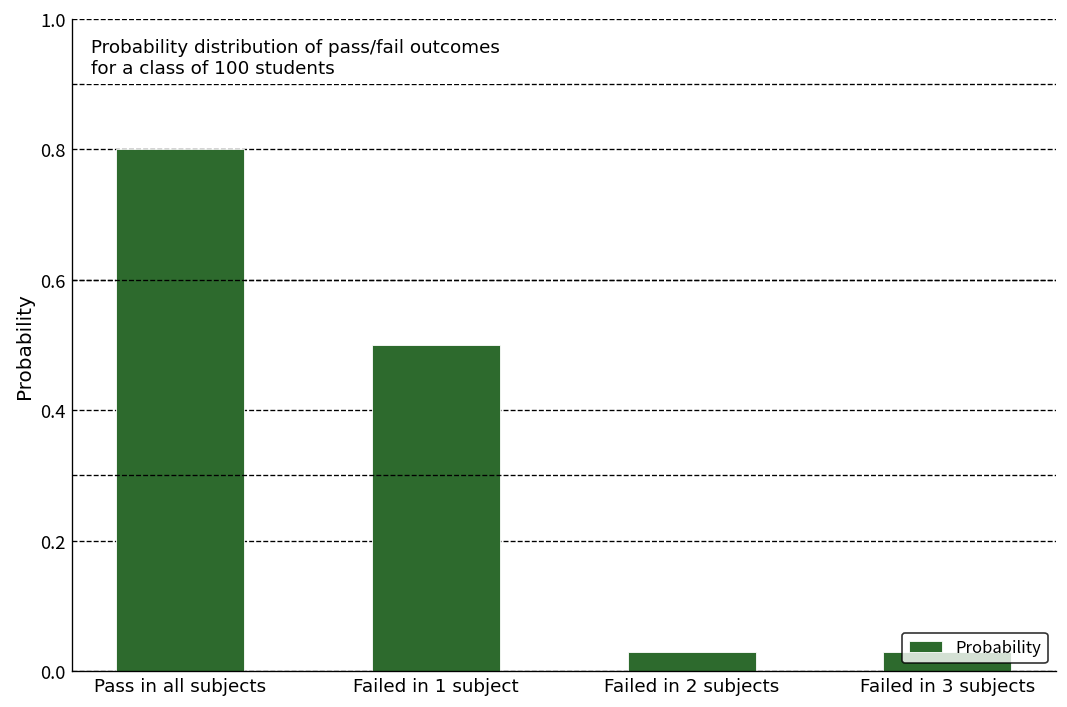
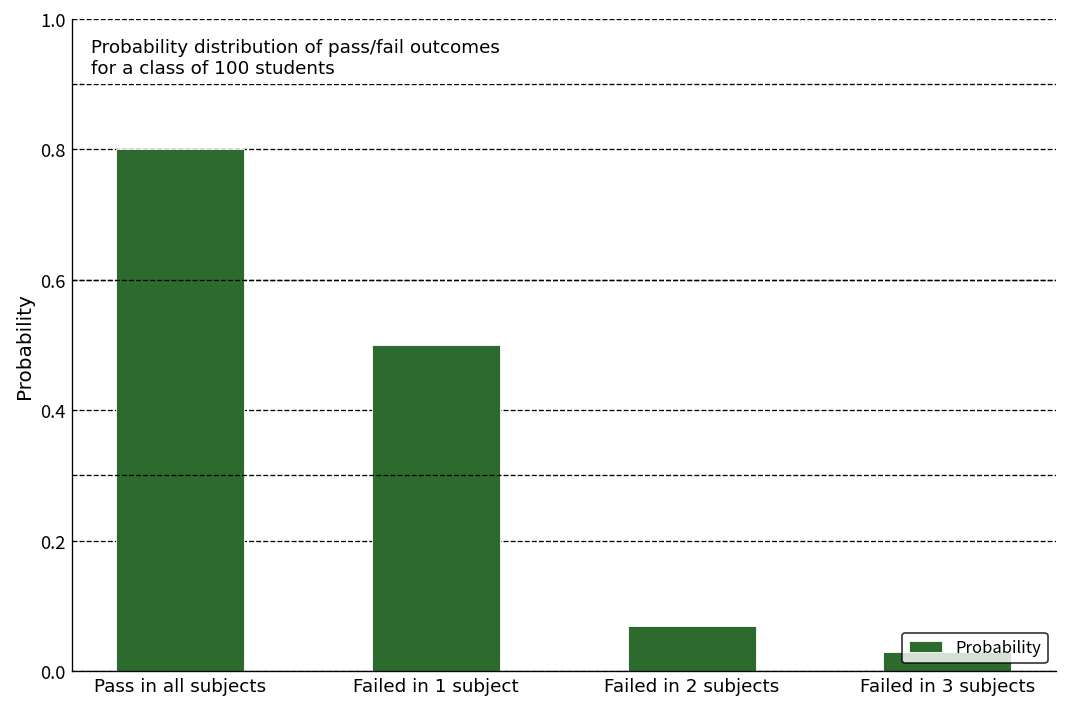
Failed in 2 subjects: 0.03 -> 0.07
